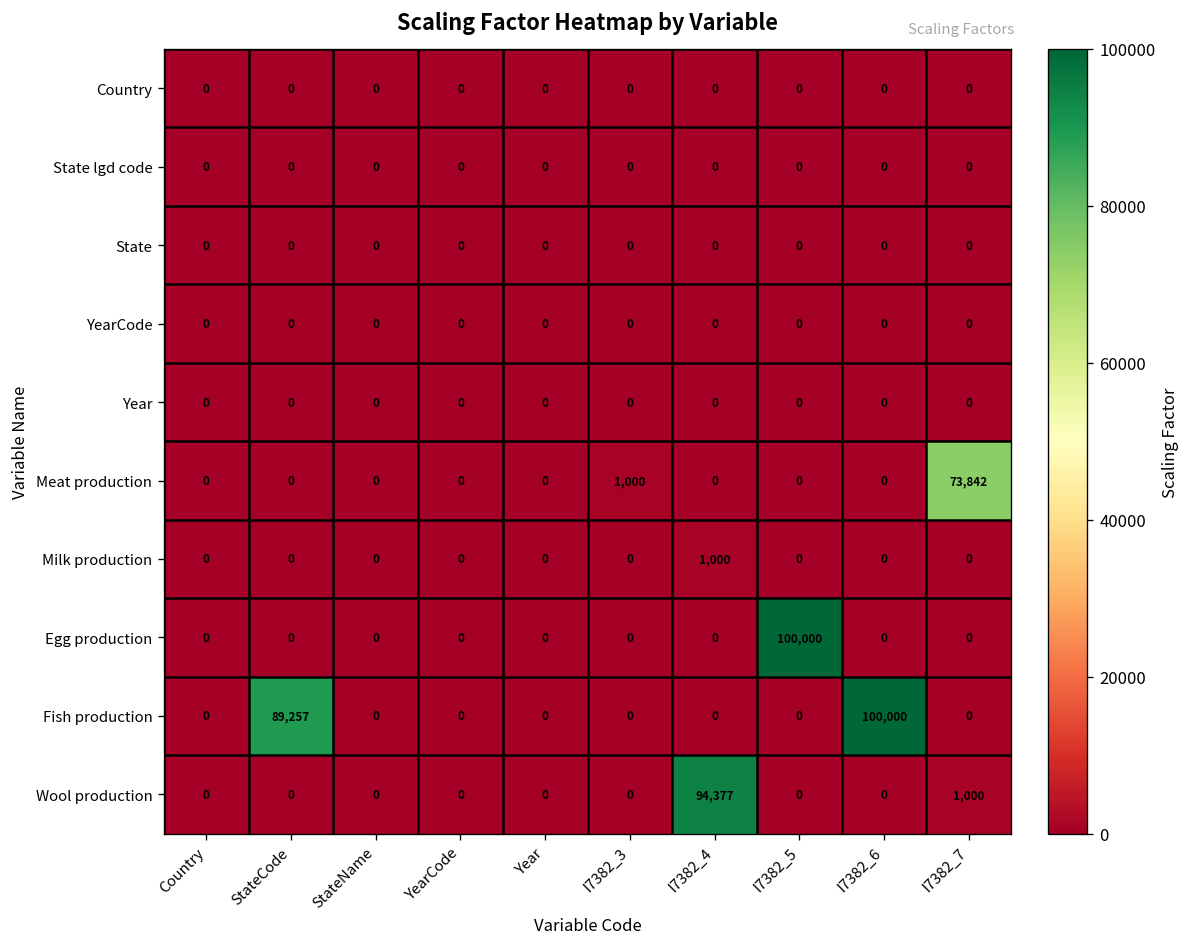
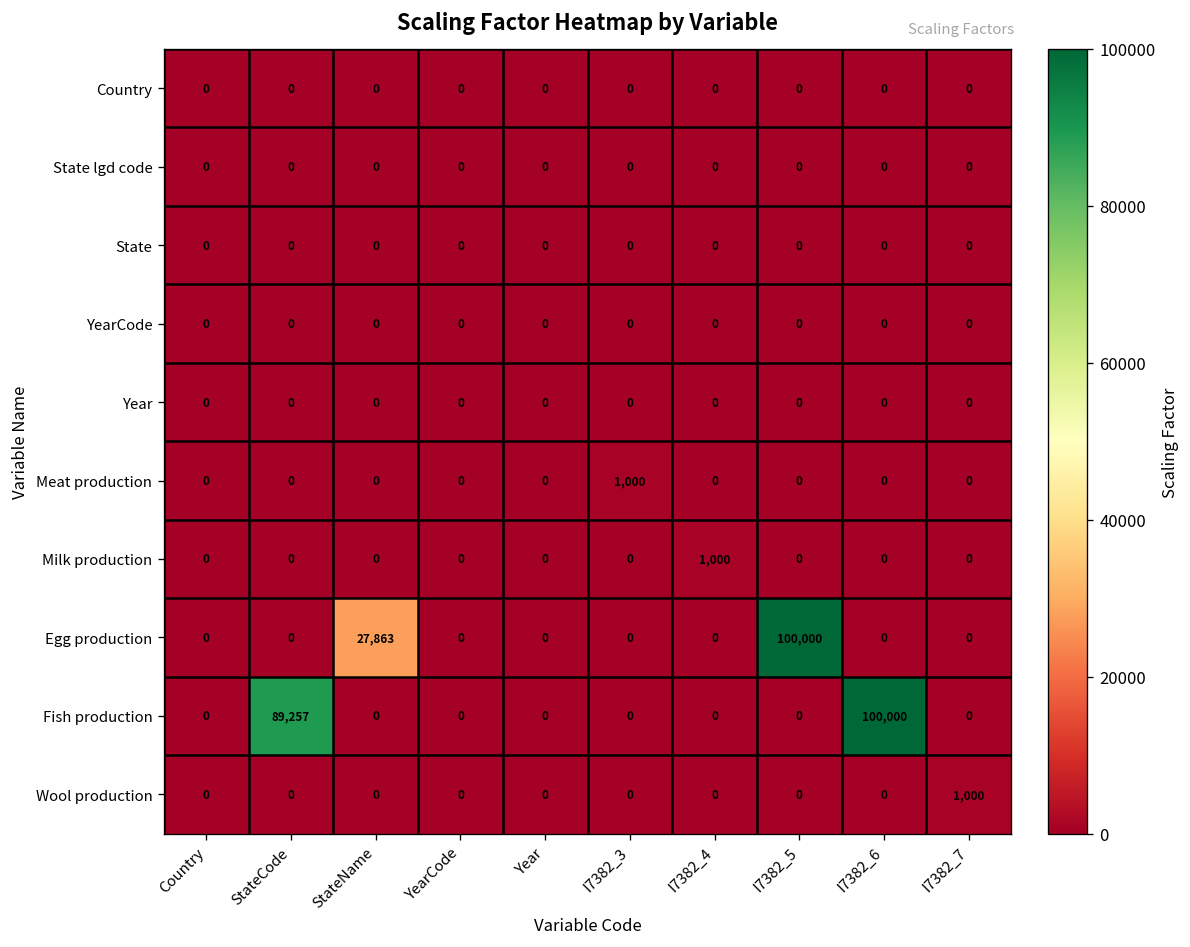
Meat production, I7382_7: 73,842 -> 0
Egg production, StateName: 0 -> 27,863
Wool production, I7382_4: 94,377 -> 0
